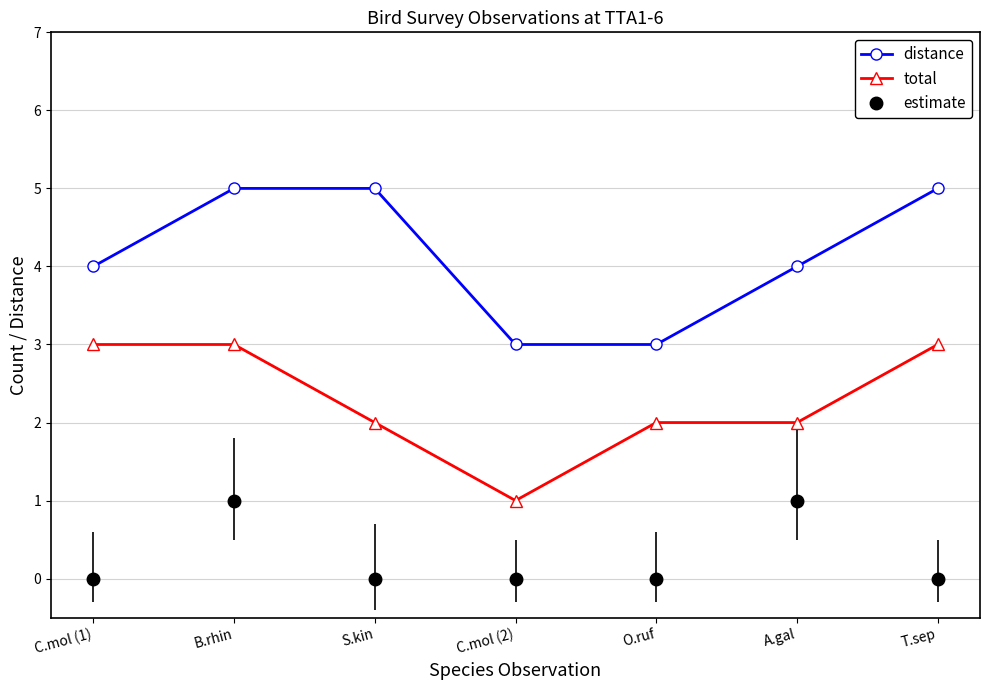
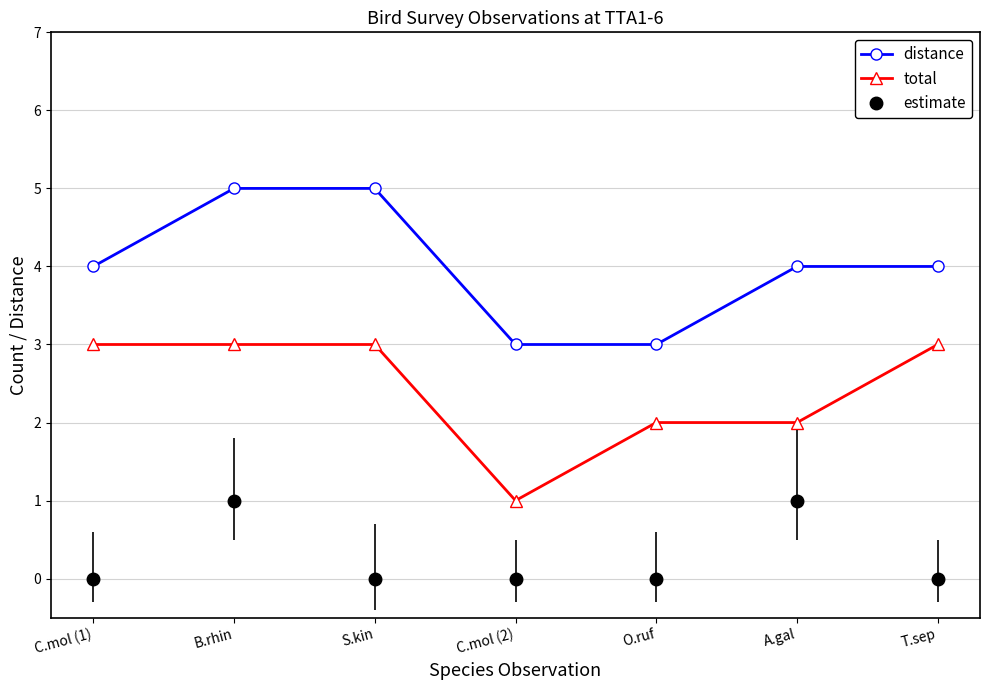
total, S.kin: 2 -> 3
distance, T.sep: 5 -> 4
